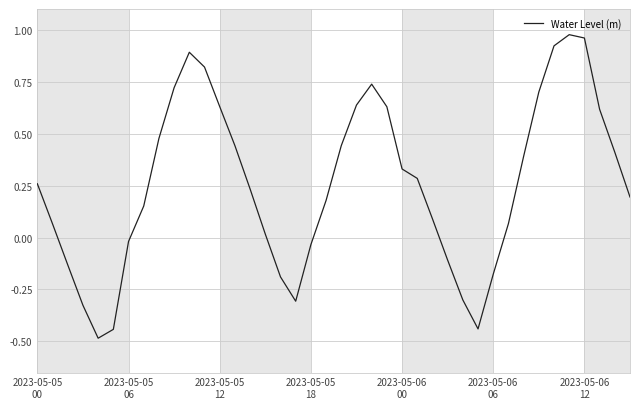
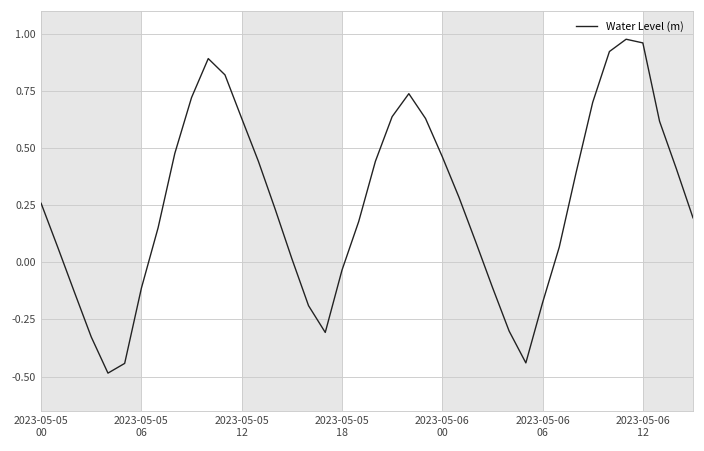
2023-05-05 06: -0.02 -> -0.11
2023-05-06 00: 0.33 -> 0.46
